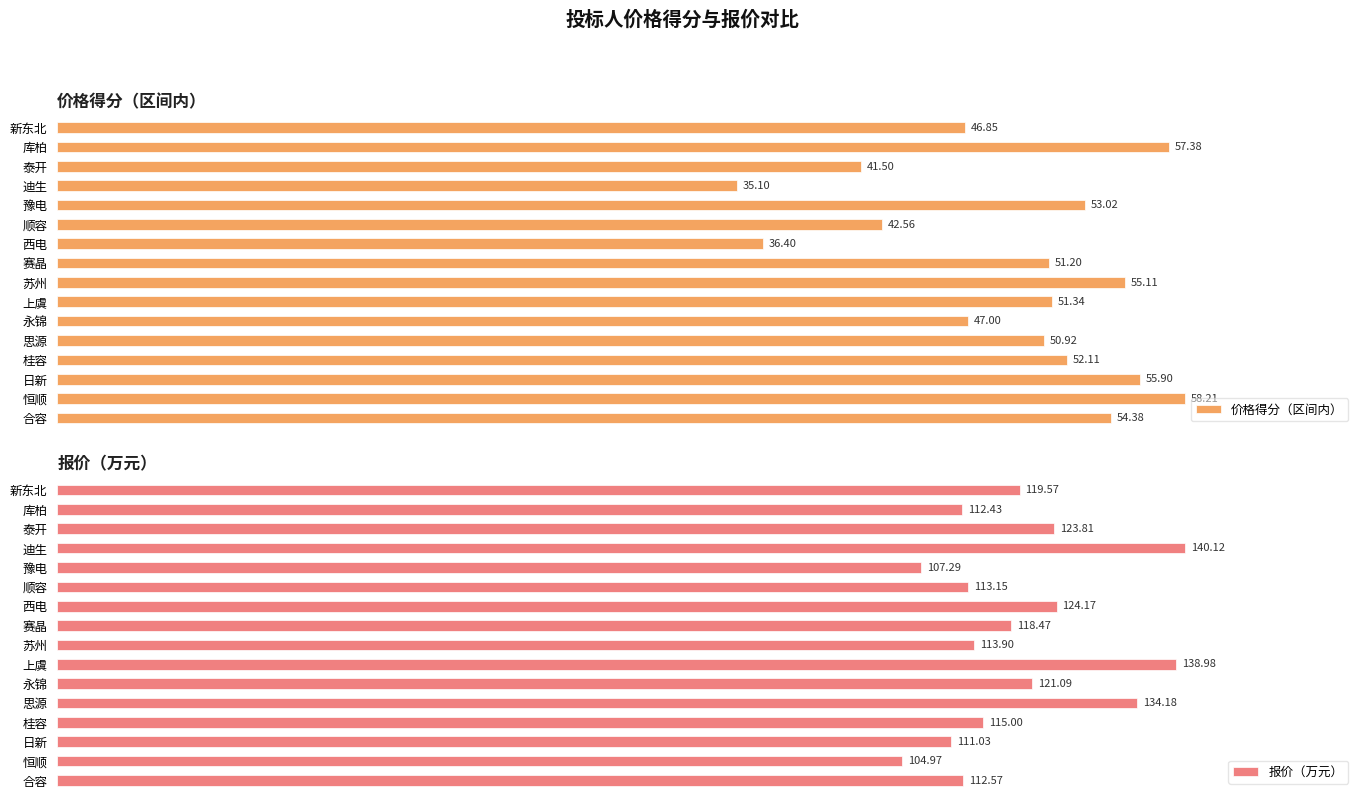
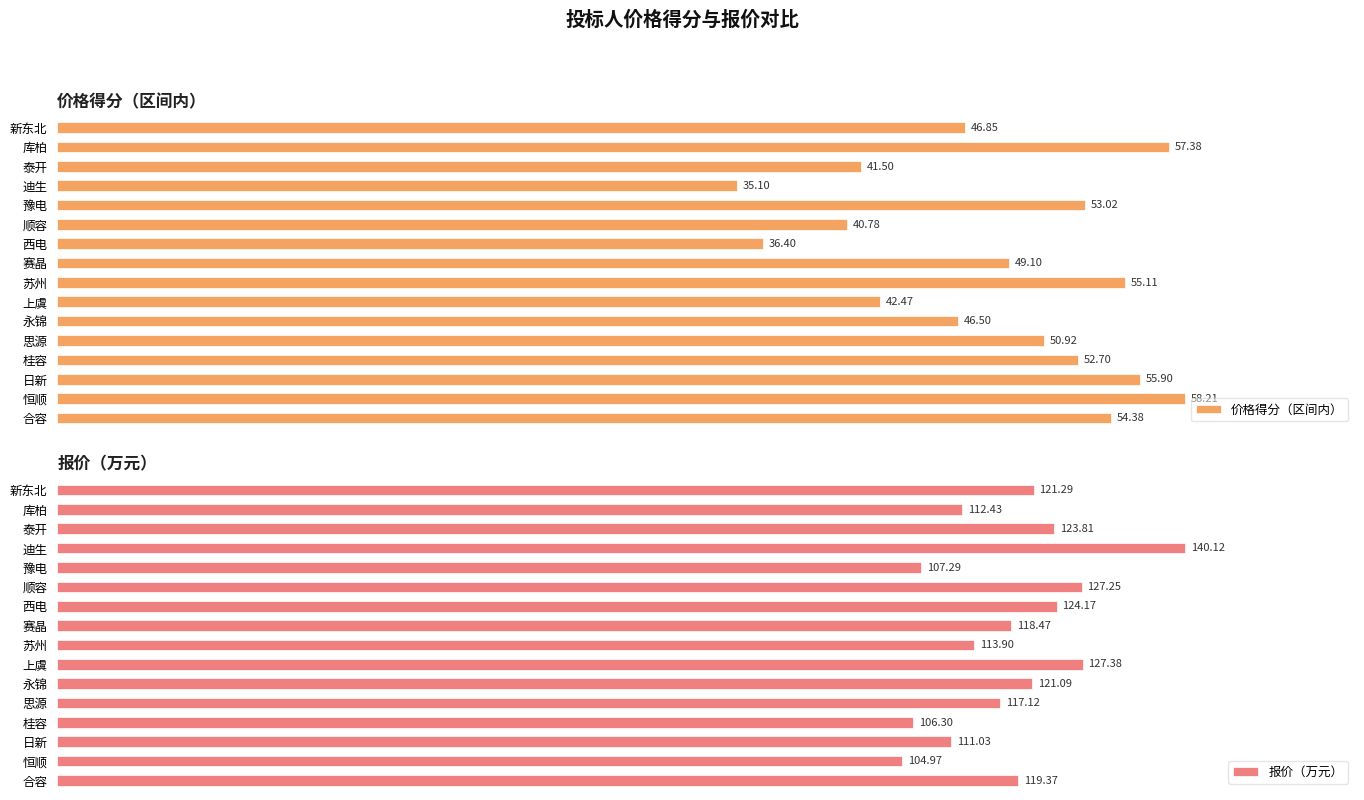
价格得分（区间内）, 顺容: 42.56 -> 40.78
价格得分（区间内）, 赛晶: 51.20 -> 49.10
价格得分（区间内）, 上虞: 51.34 -> 42.47
价格得分（区间内）, 永锦: 47.00 -> 46.50
价格得分（区间内）, 桂容: 52.11 -> 52.70
报价（万元）, 新东北: 119.57 -> 121.29
报价（万元）, 顺容: 113.15 -> 127.25
报价（万元）, 上虞: 138.98 -> 127.38
报价（万元）, 思源: 134.18 -> 117.12
报价（万元）, 桂容: 115.00 -> 106.30
报价（万元）, 合容: 112.57 -> 119.37
